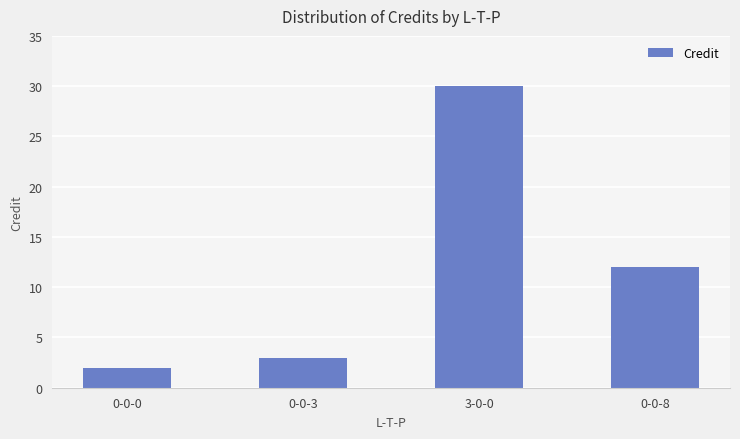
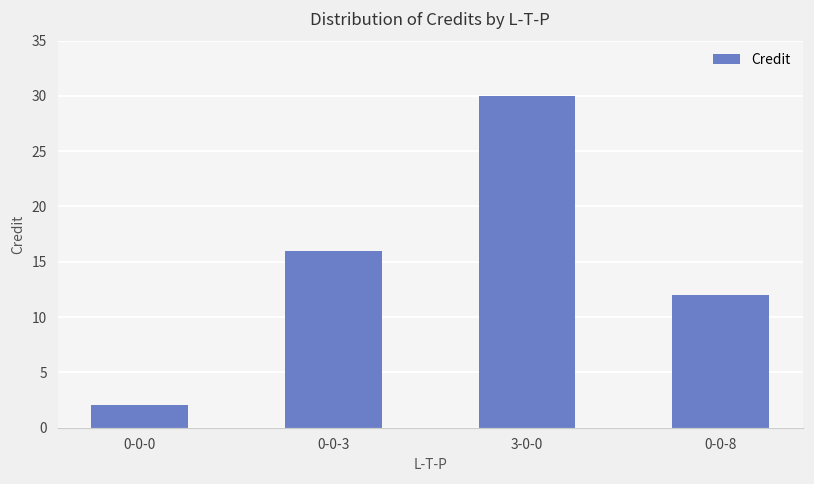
0-0-3: 3 -> 16
